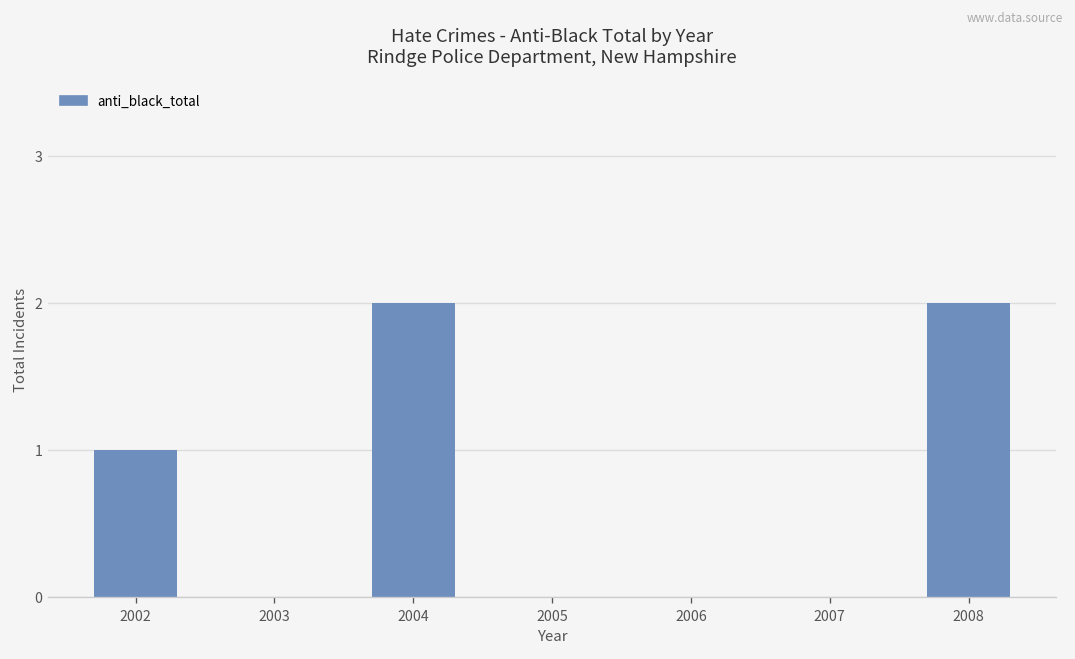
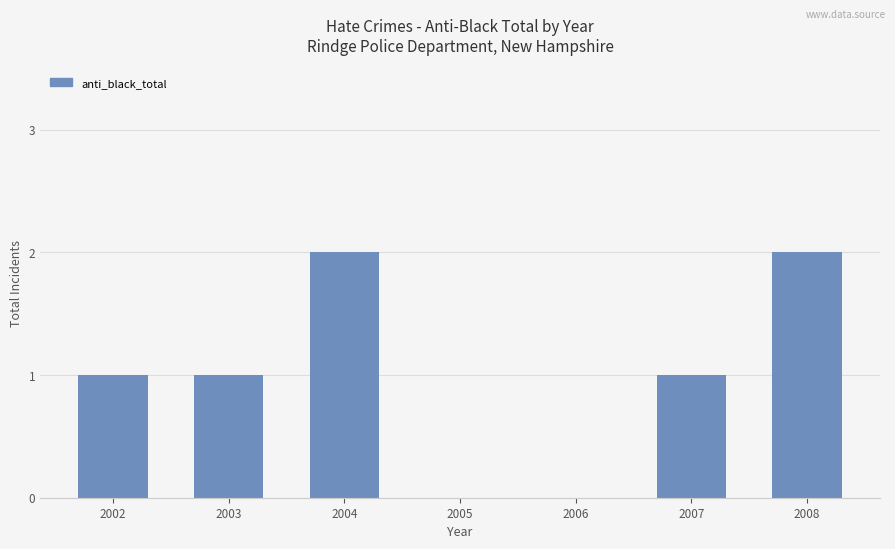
2003: 0 -> 1
2007: 0 -> 1
